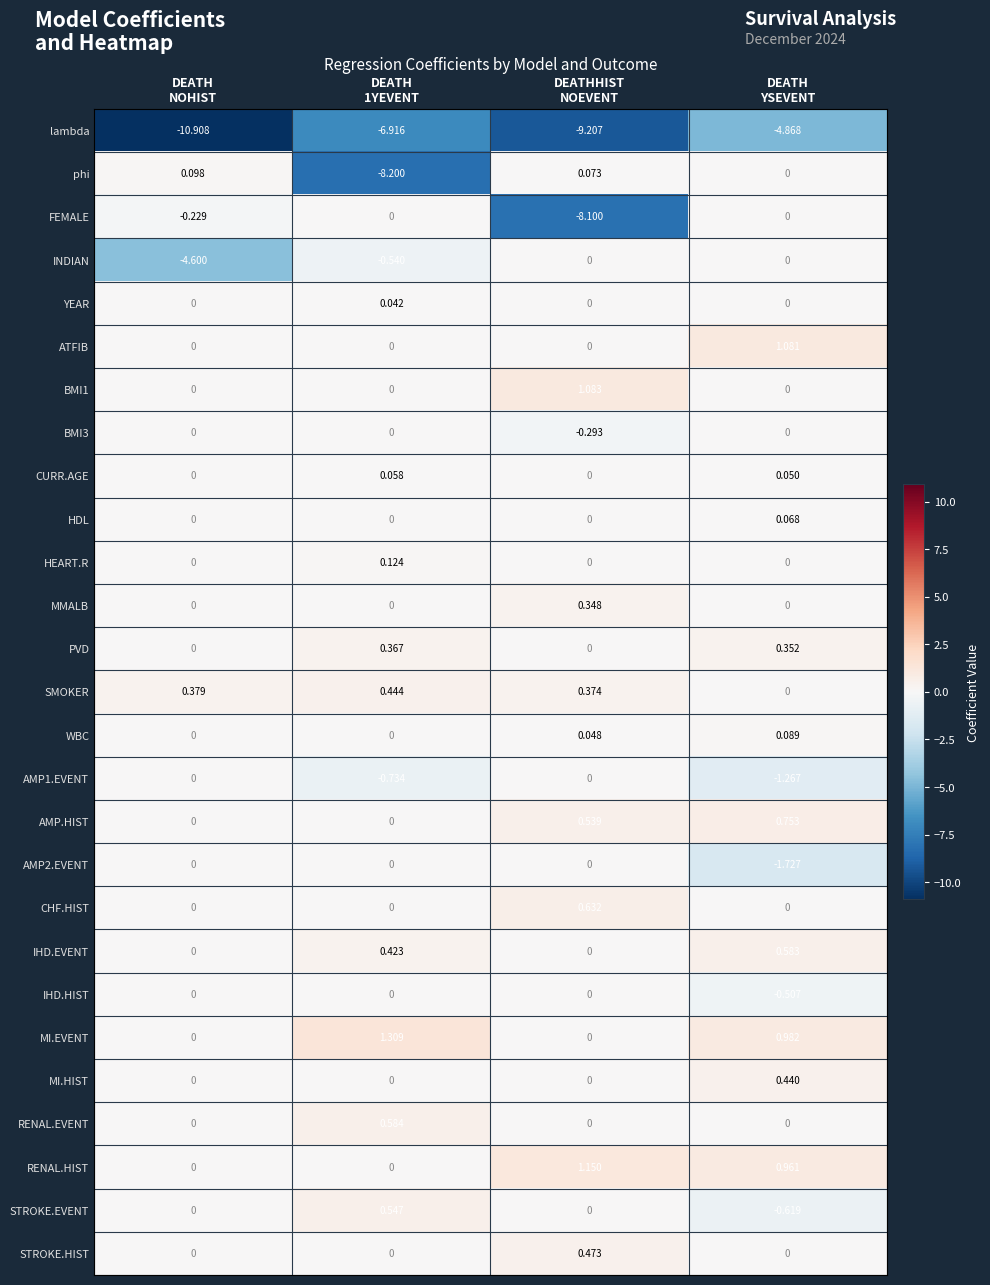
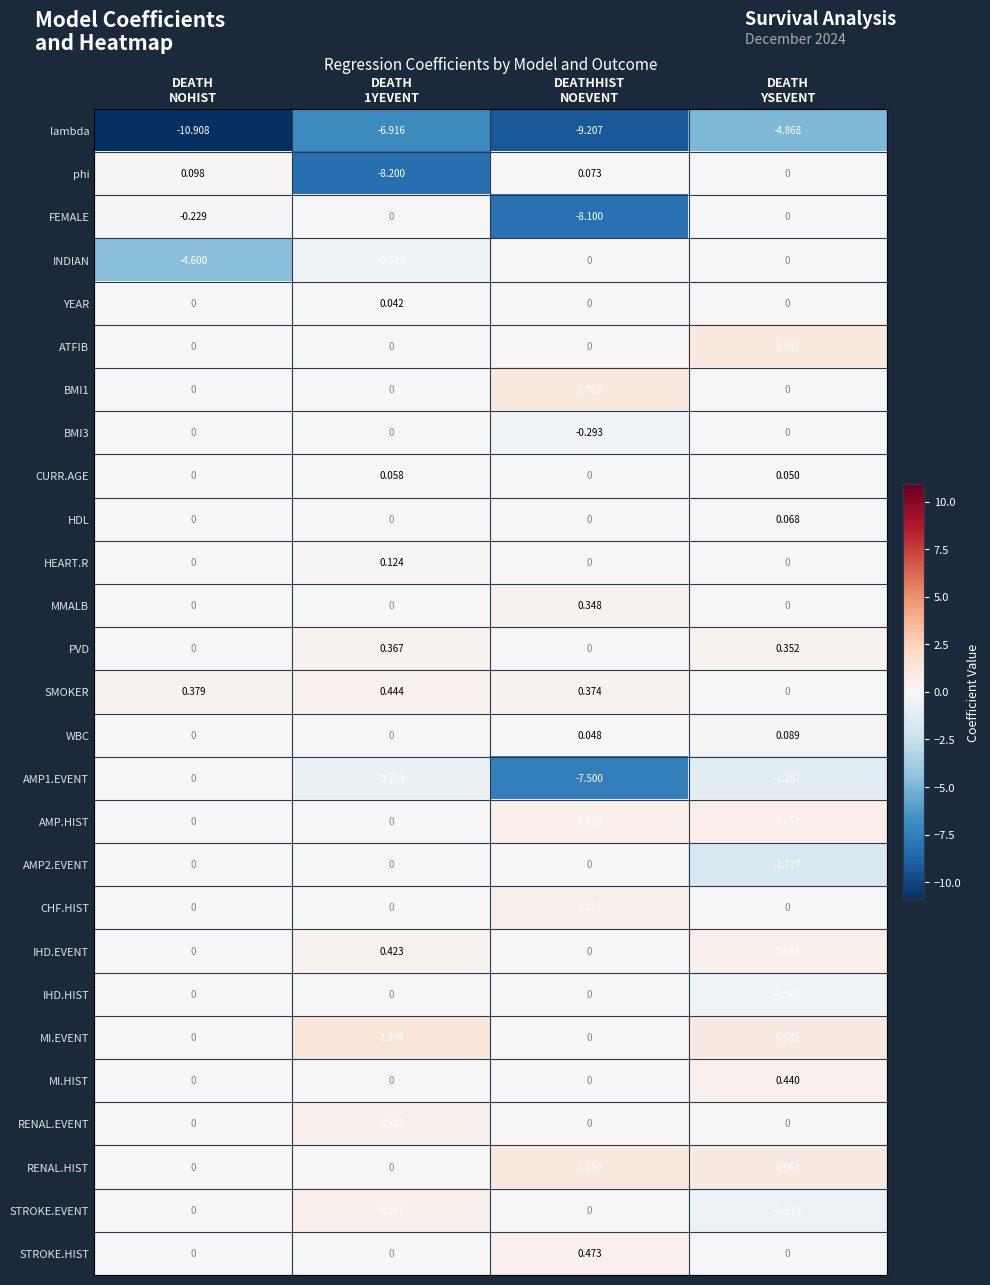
AMP1.EVENT, DEATHHIST NOEVENT: 0 -> -7.500
